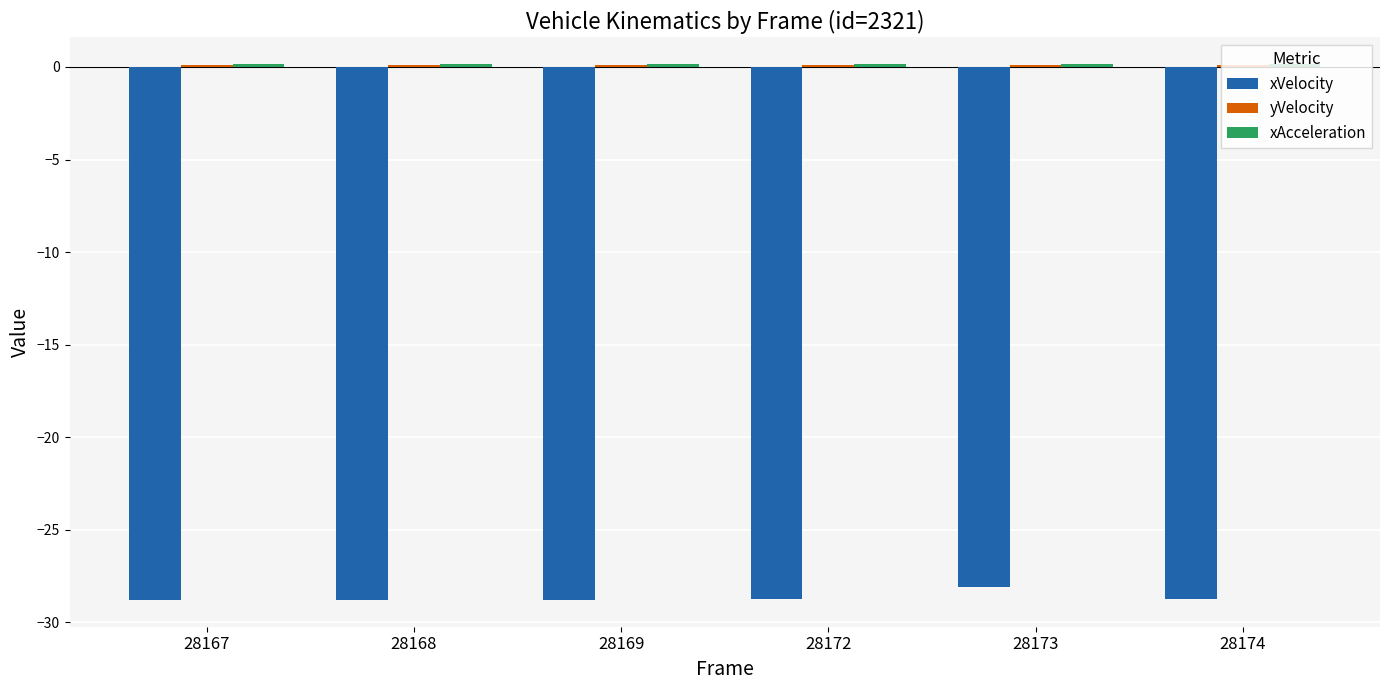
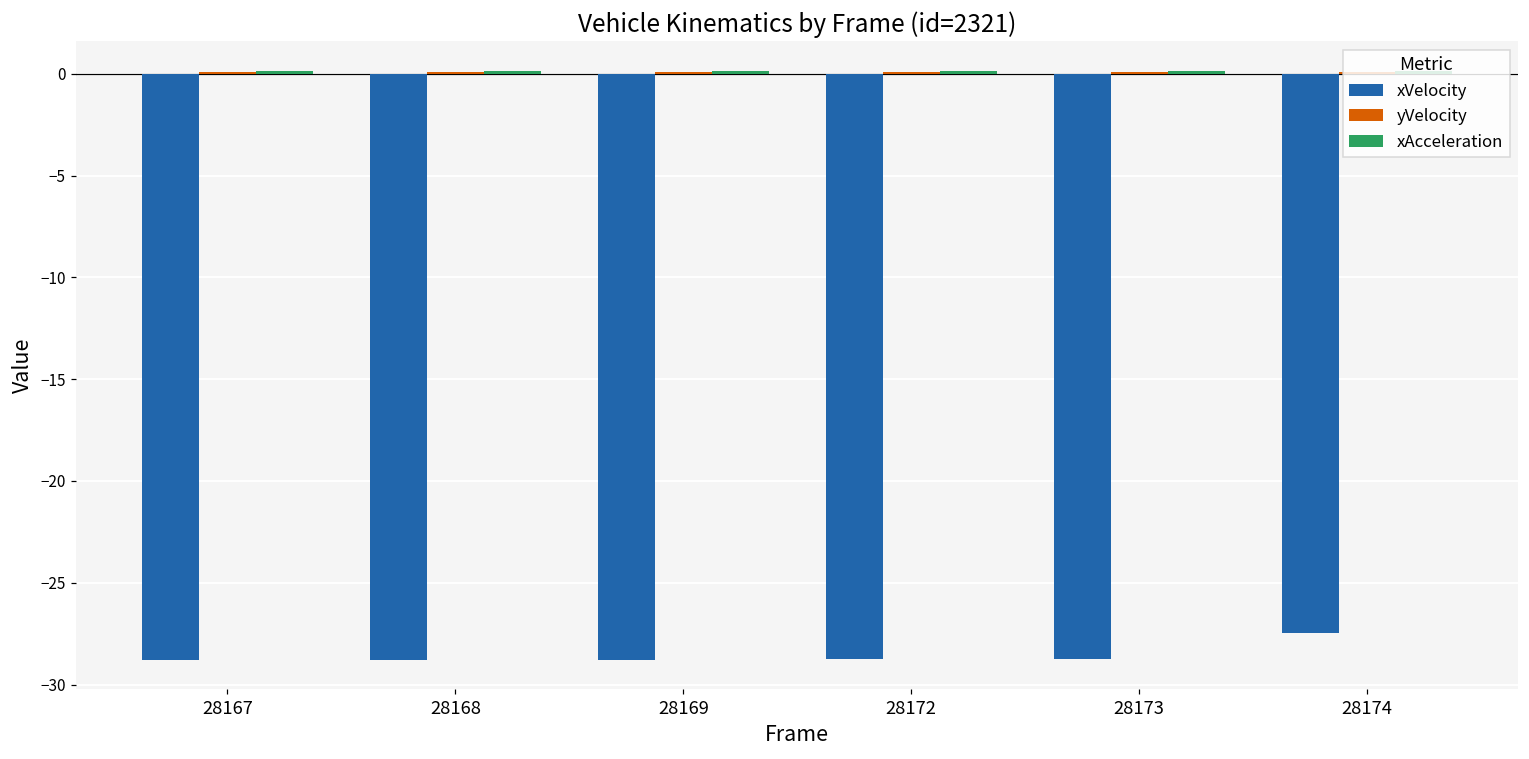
xVelocity, 28173: -28.1 -> -28.8
xVelocity, 28174: -28.7 -> -27.5
